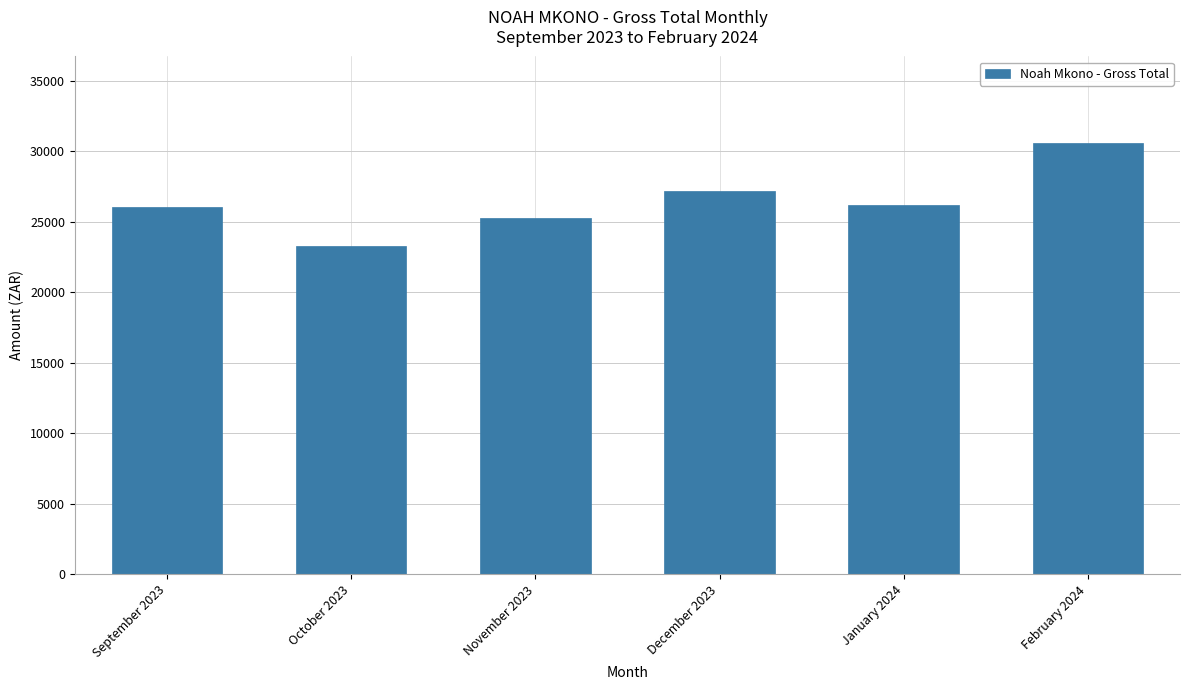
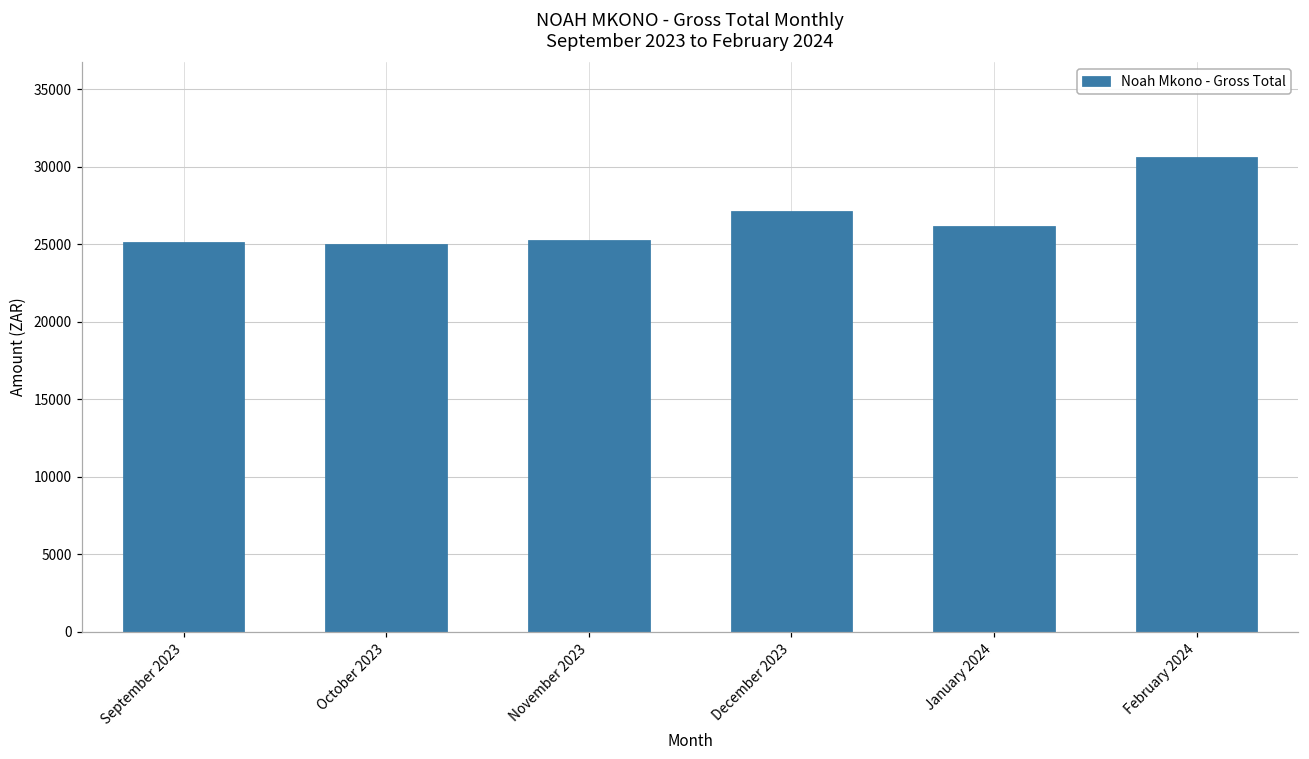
September 2023: 26000 -> 25100
October 2023: 23300 -> 25000
